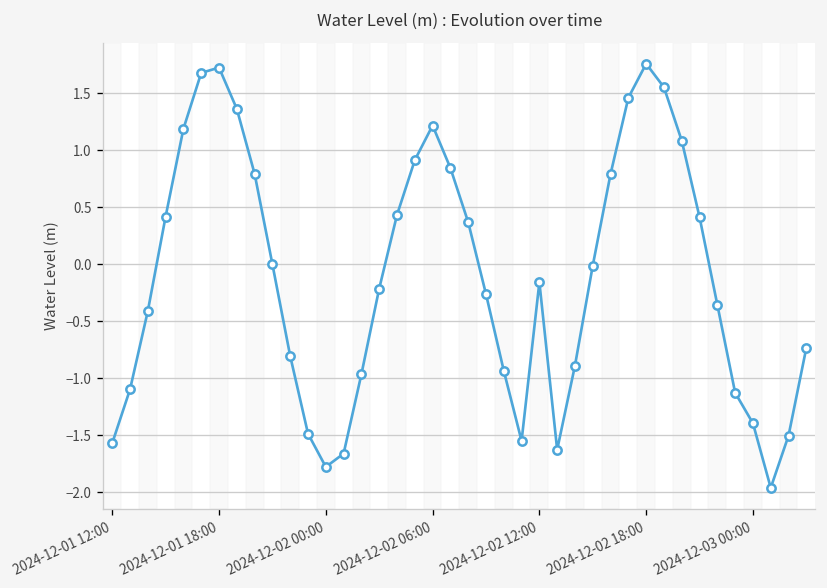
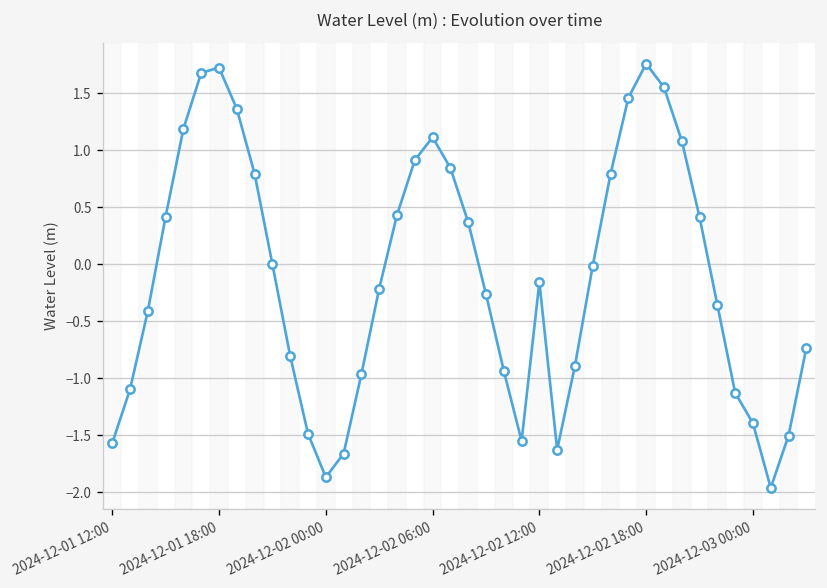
2024-12-02 00:00: -1.8 -> -1.9
2024-12-02 06:00: 1.2 -> 1.1
